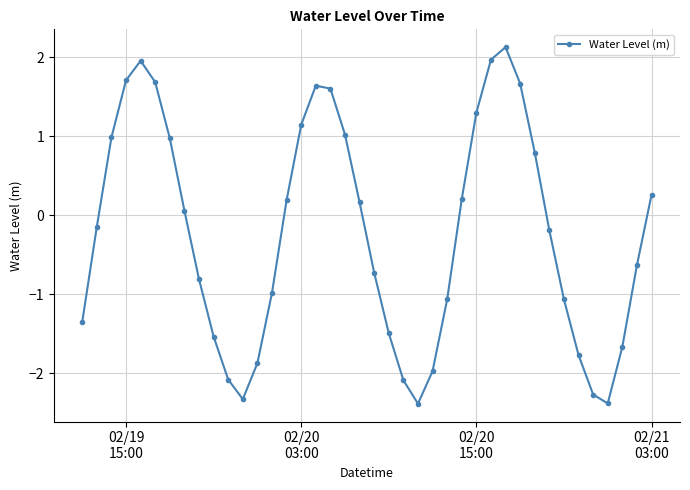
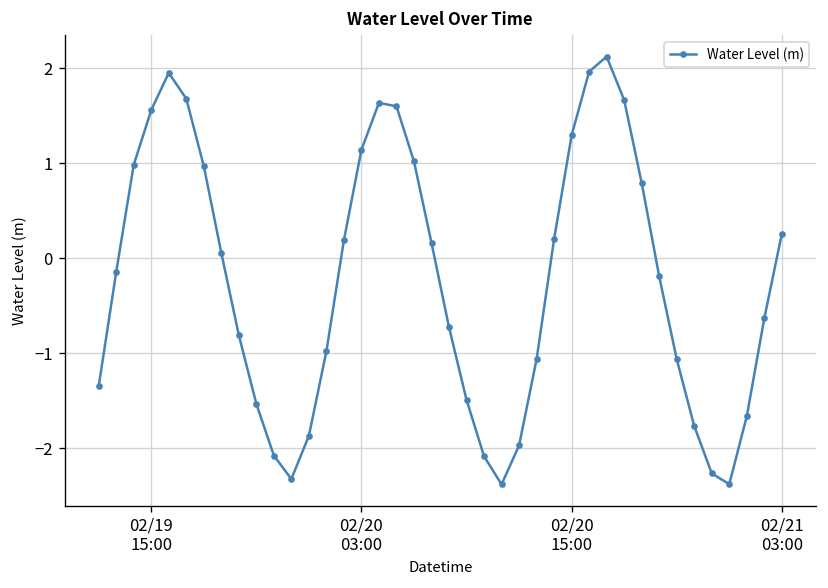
02/19 15:00: 1.7 -> 1.6
